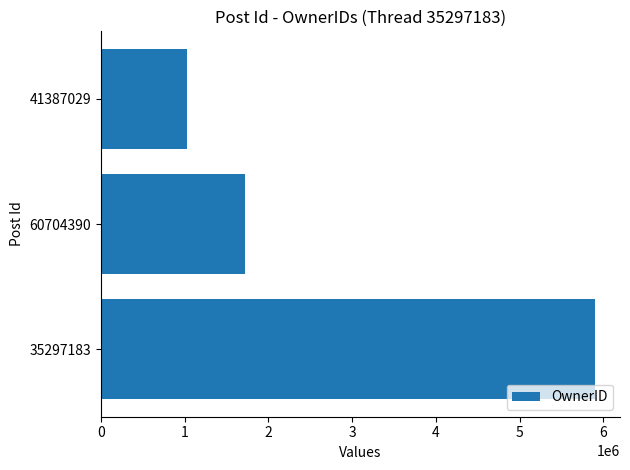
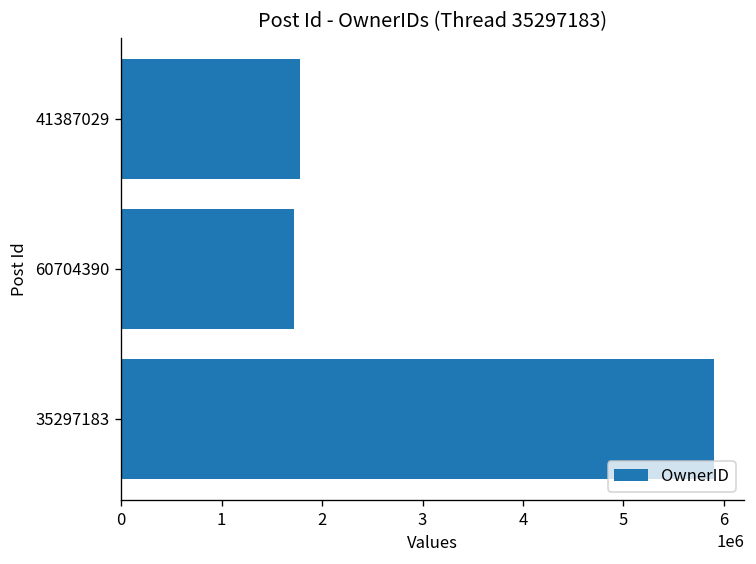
41387029: 1000000 -> 1800000
